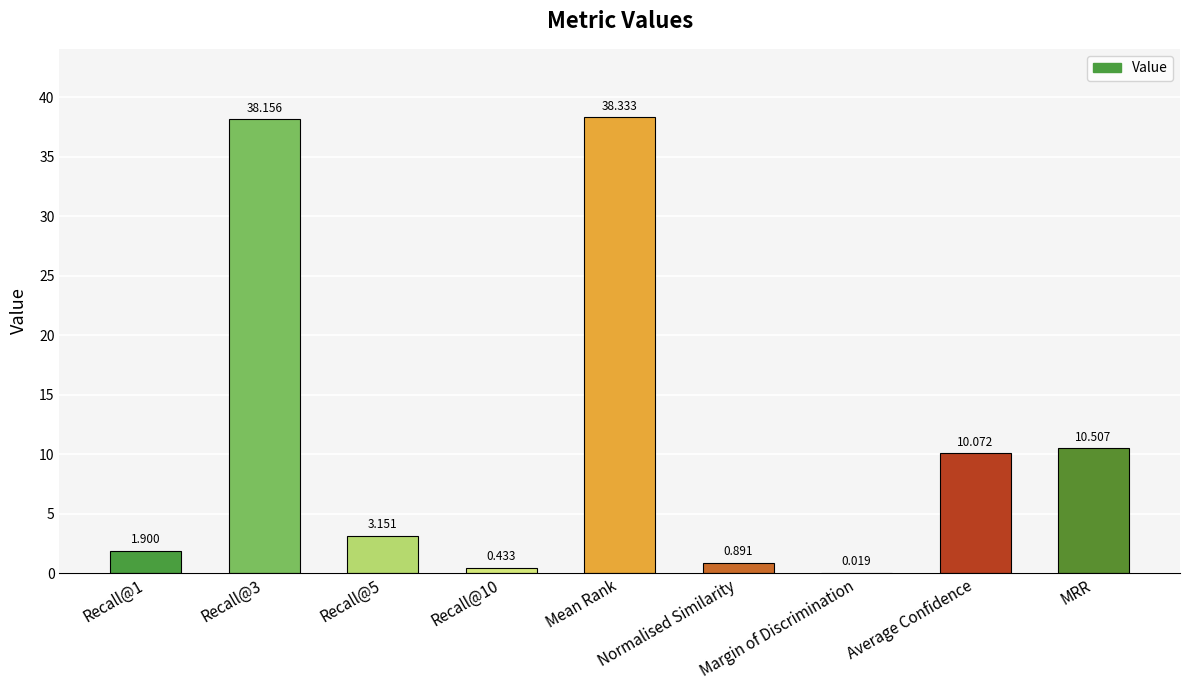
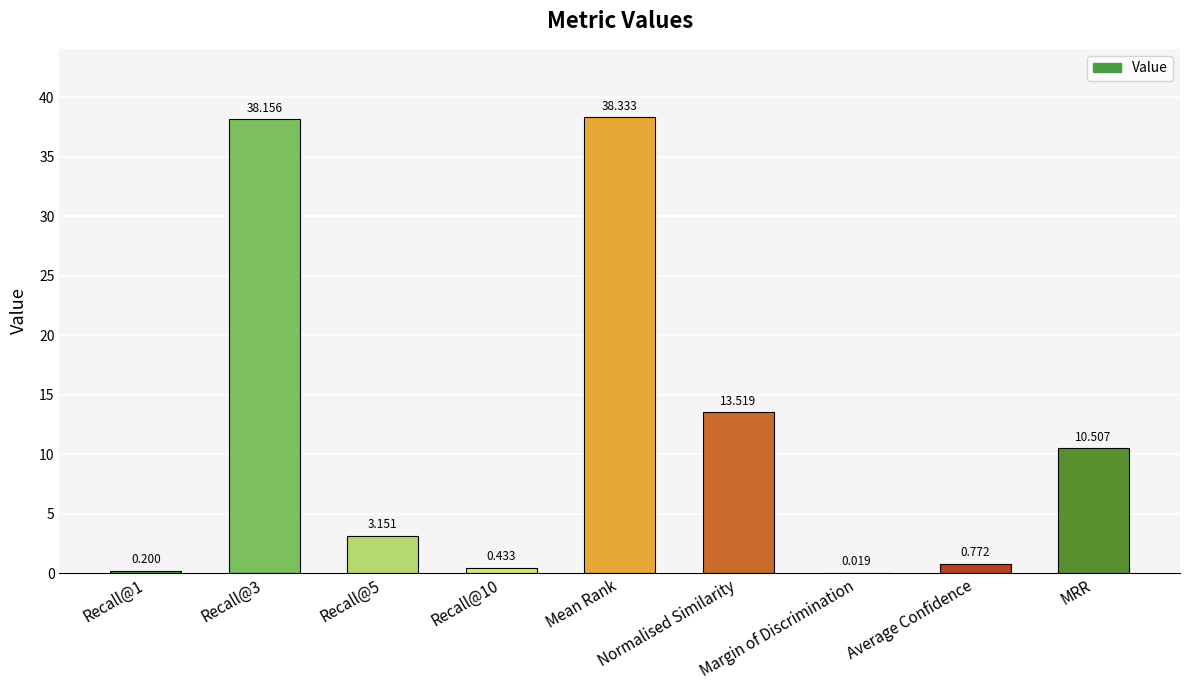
Recall@1: 1.900 -> 0.200
Normalised Similarity: 0.891 -> 13.519
Average Confidence: 10.072 -> 0.772
